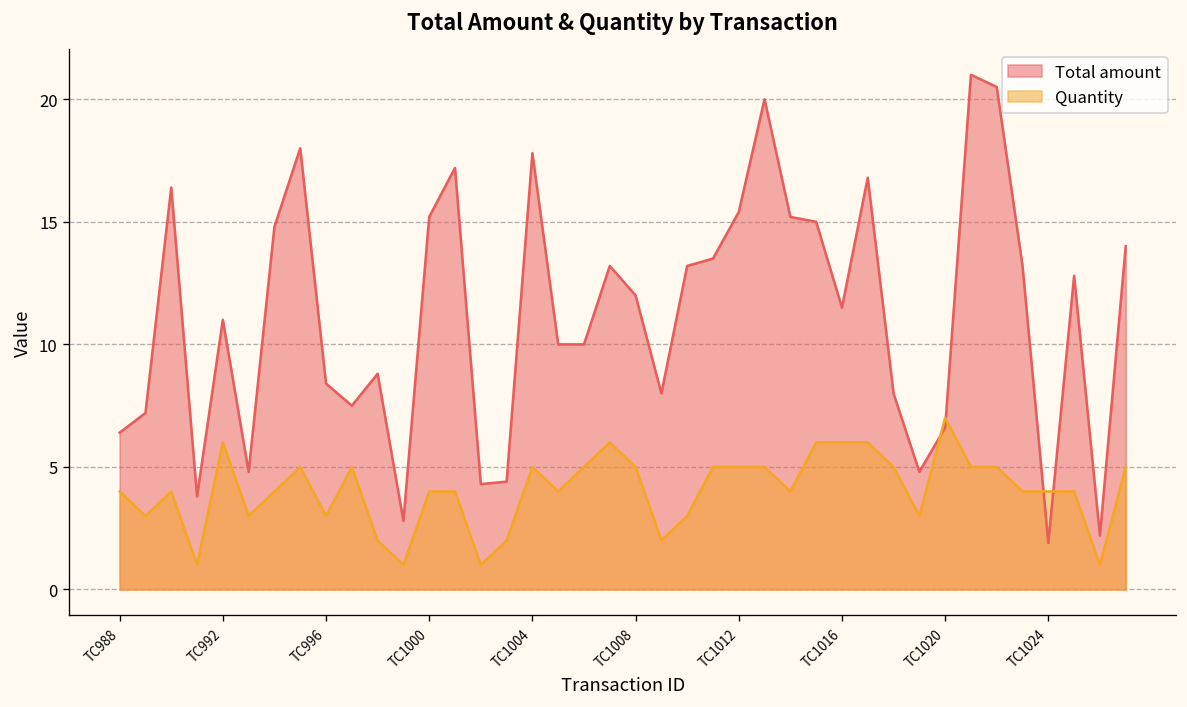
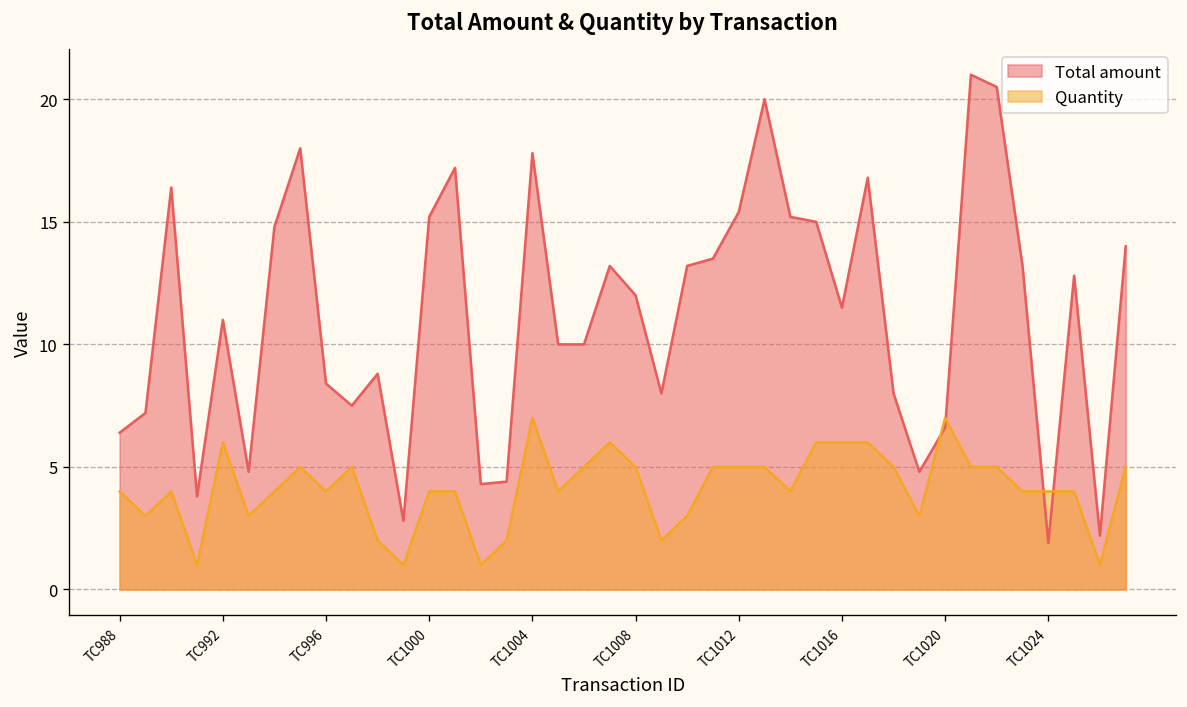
Quantity, TC996: 3 -> 4
Quantity, TC1004: 5 -> 7
